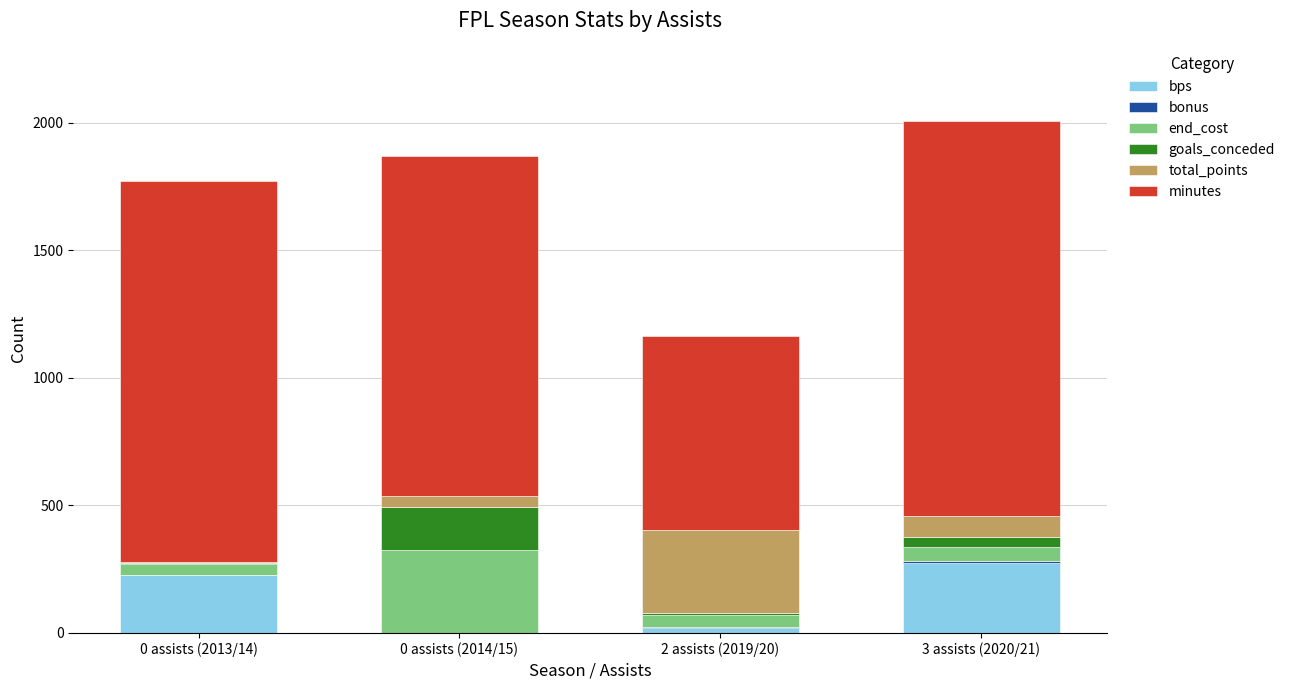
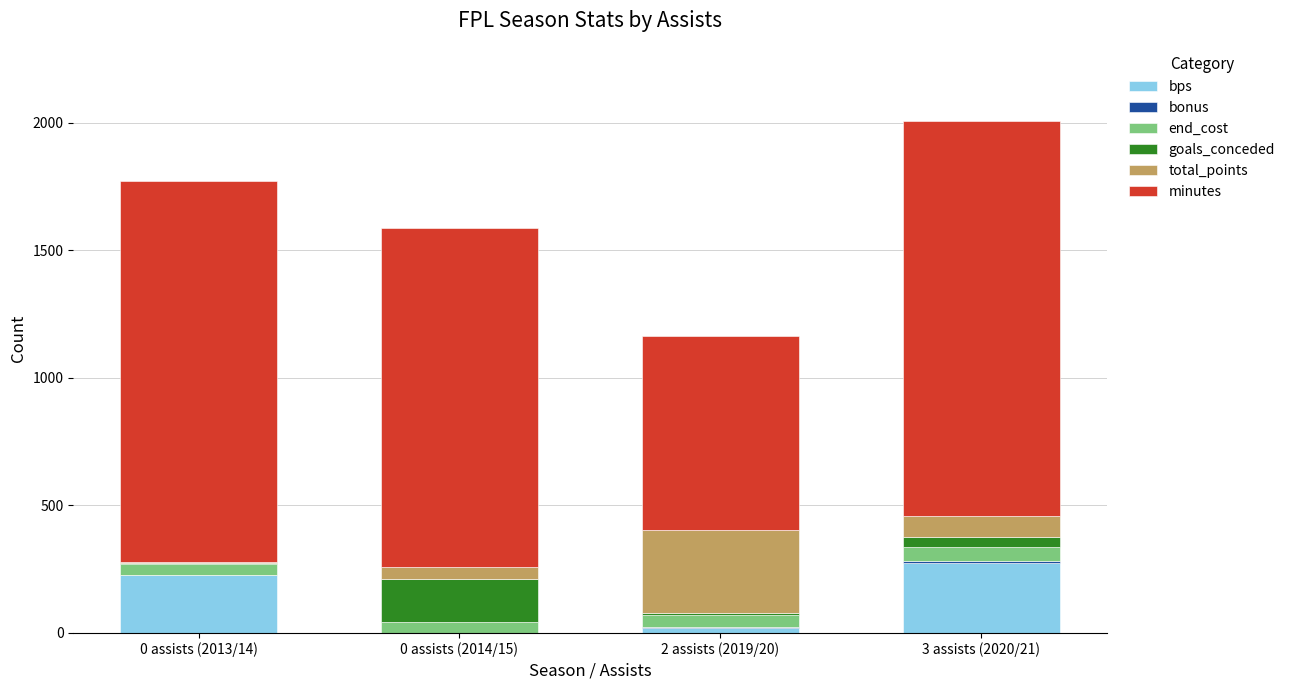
end_cost, 0 assists (2014/15): 320 -> 40
